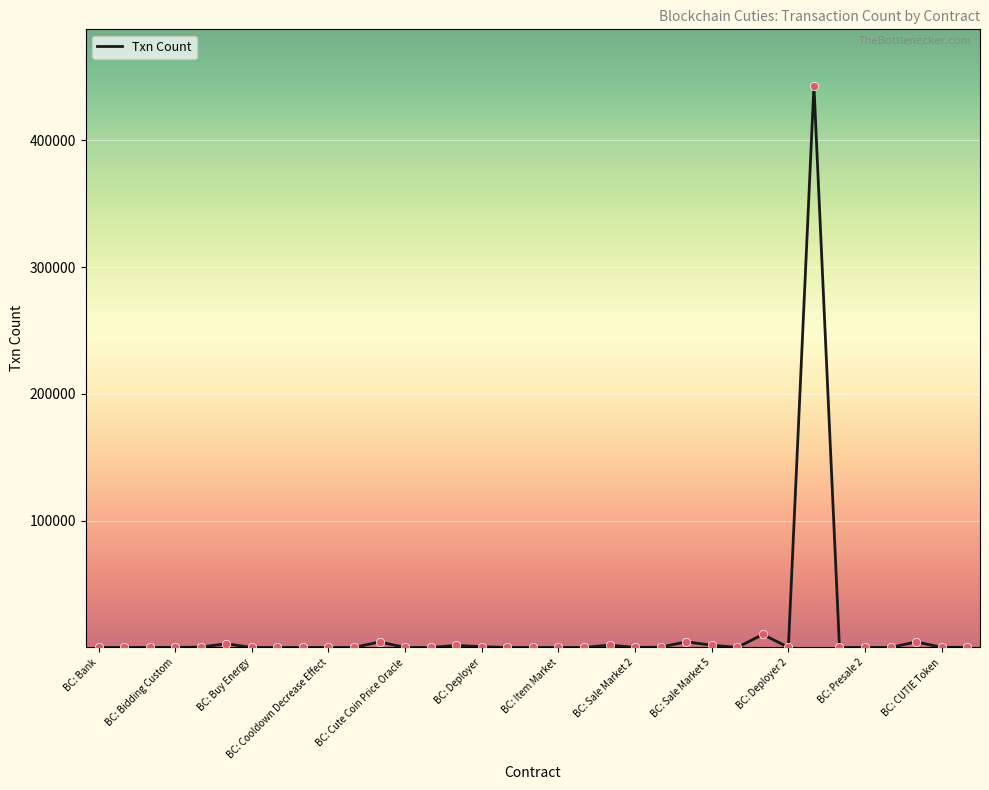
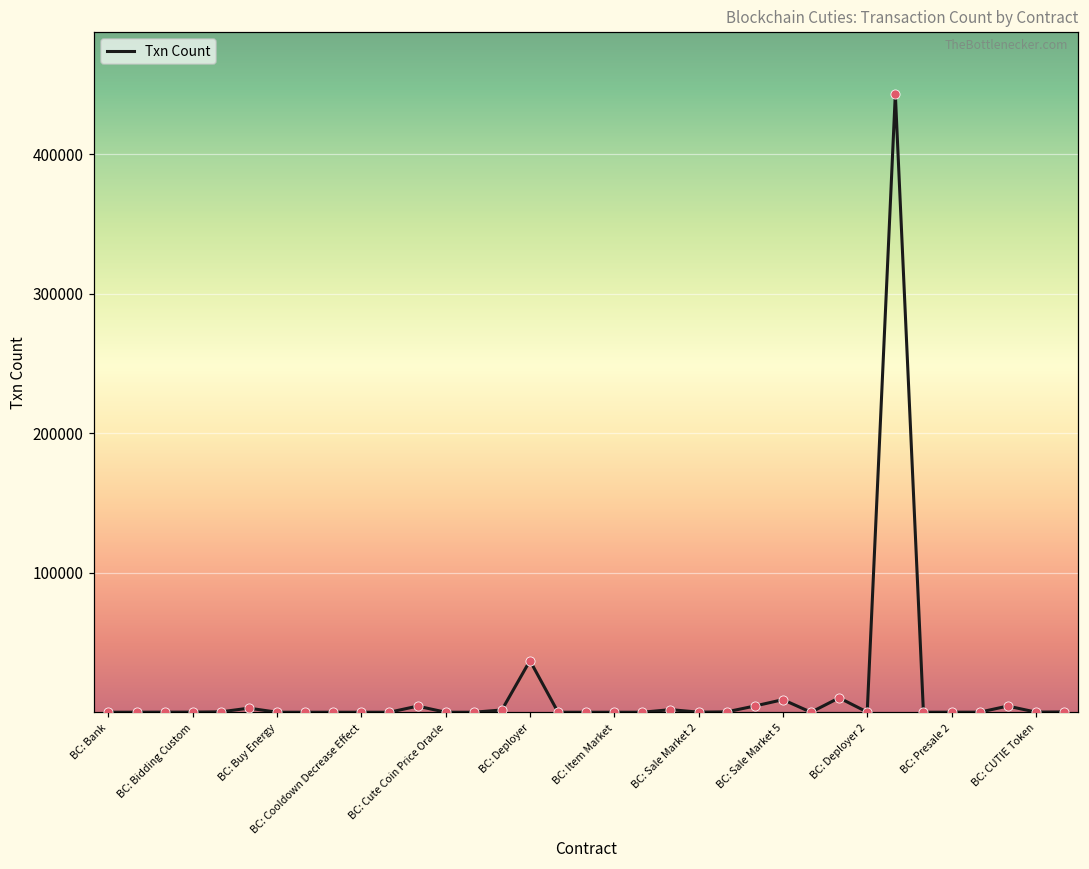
BC: Deployer: 1000 -> 37000
BC: Sale Market 5: 2000 -> 9000
